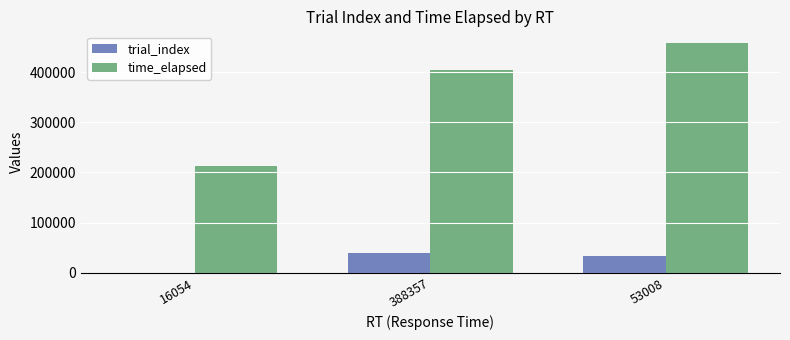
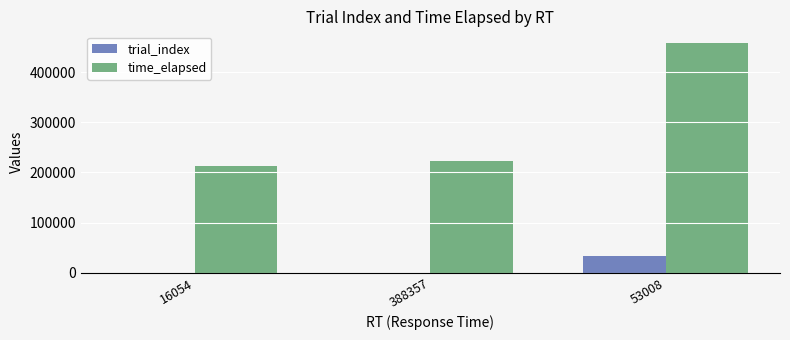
trial_index, 388357: 40000 -> 0
time_elapsed, 388357: 400000 -> 220000
